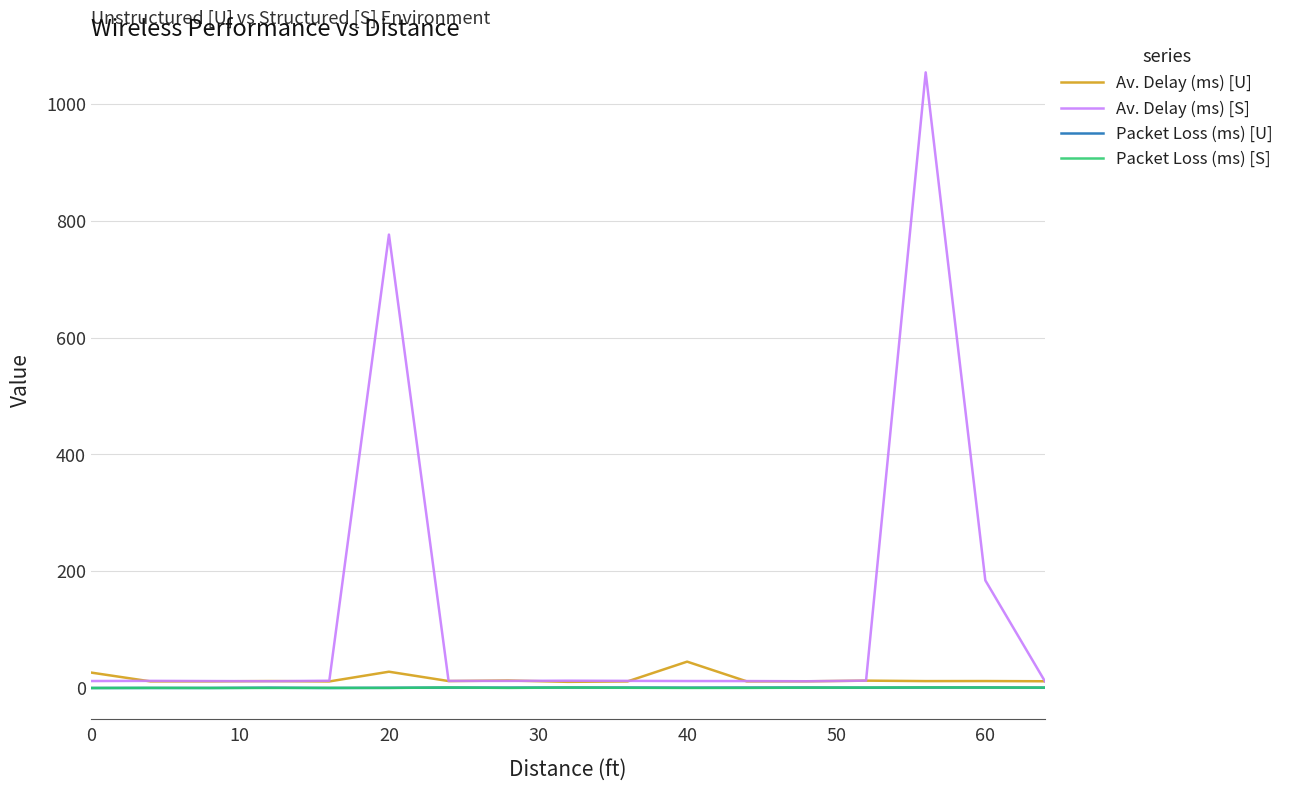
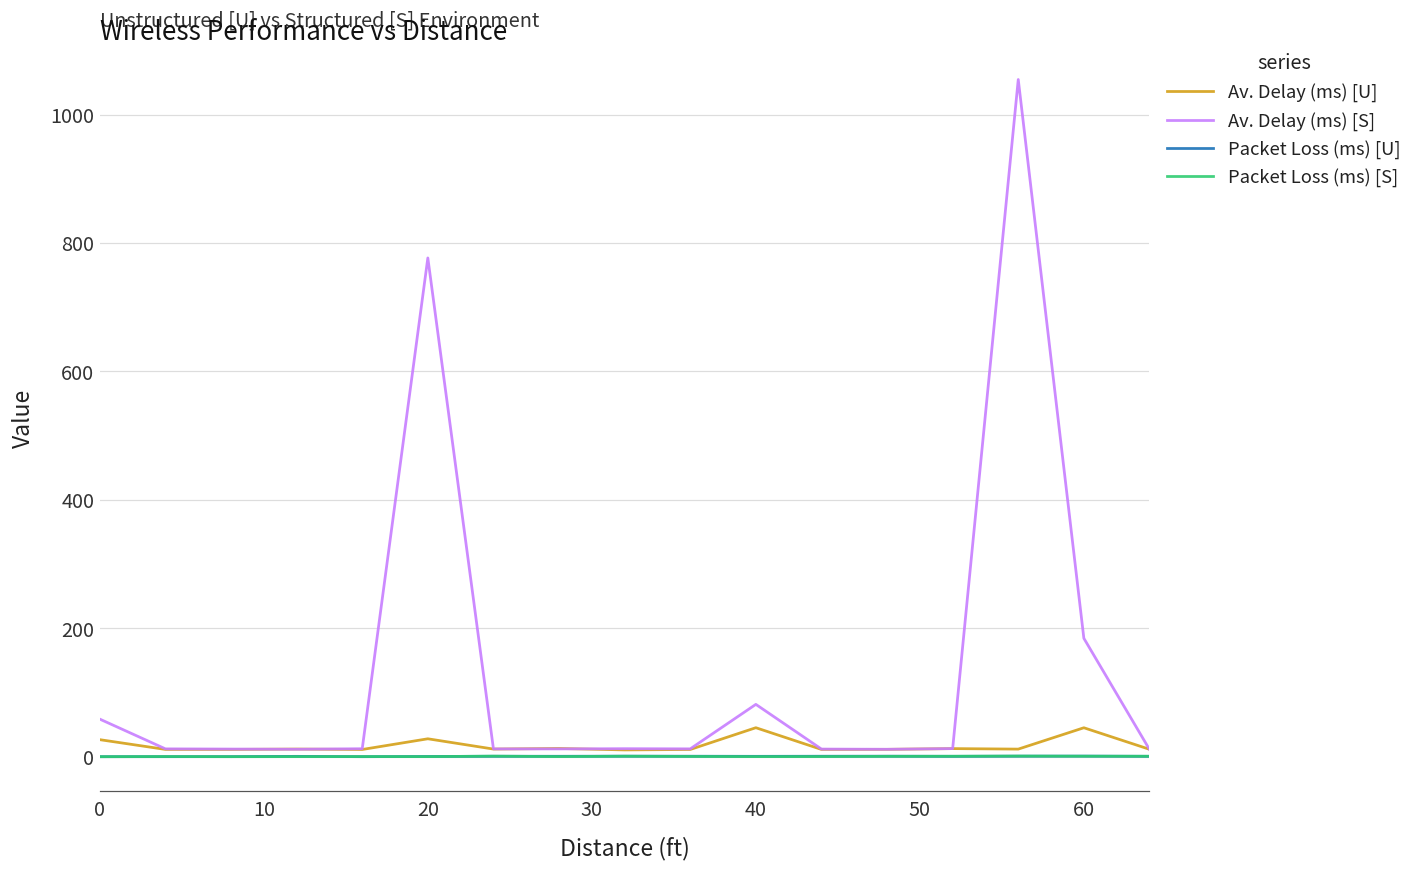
Av. Delay (ms) [S], 0: 10 -> 60
Av. Delay (ms) [S], 40: 10 -> 80
Av. Delay (ms) [U], 60: 10 -> 50
